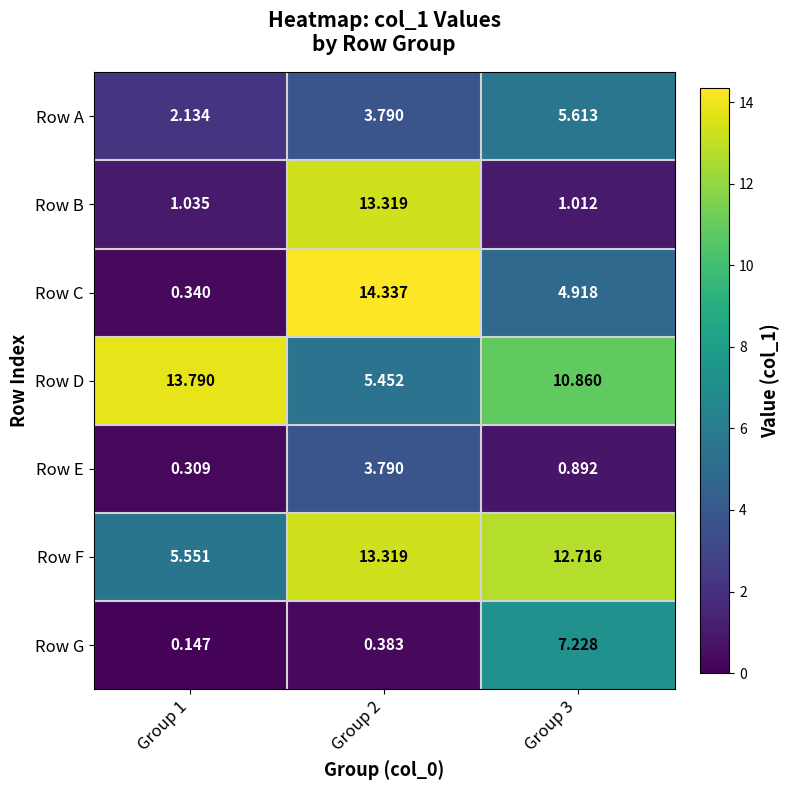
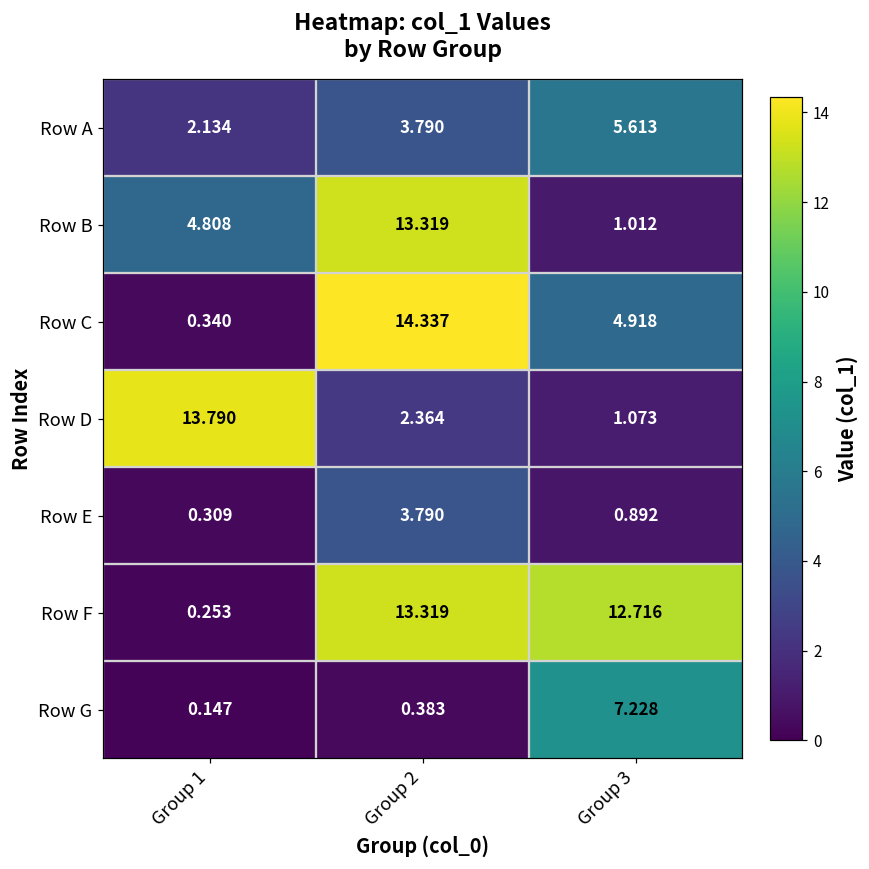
Row B, Group 1: 1.035 -> 4.808
Row D, Group 2: 5.452 -> 2.364
Row D, Group 3: 10.860 -> 1.073
Row F, Group 1: 5.551 -> 0.253
